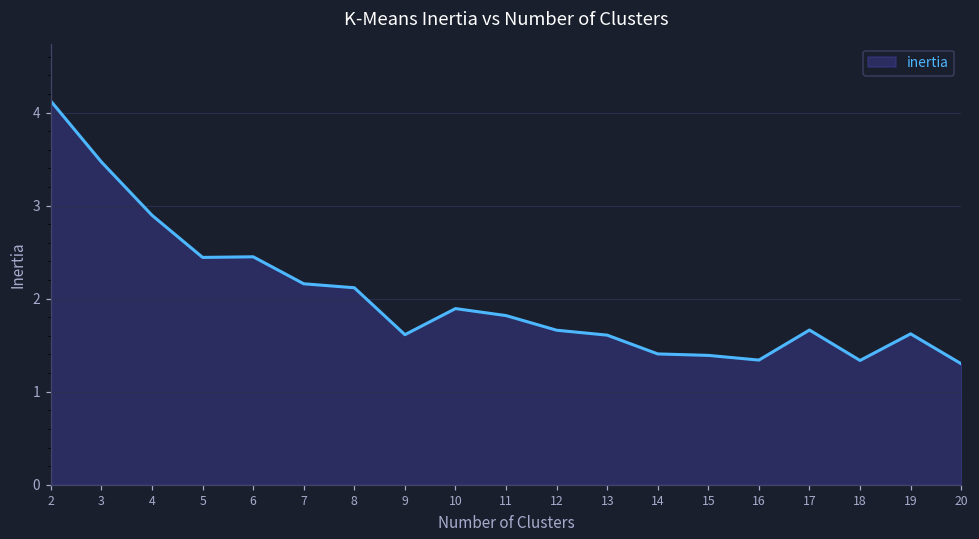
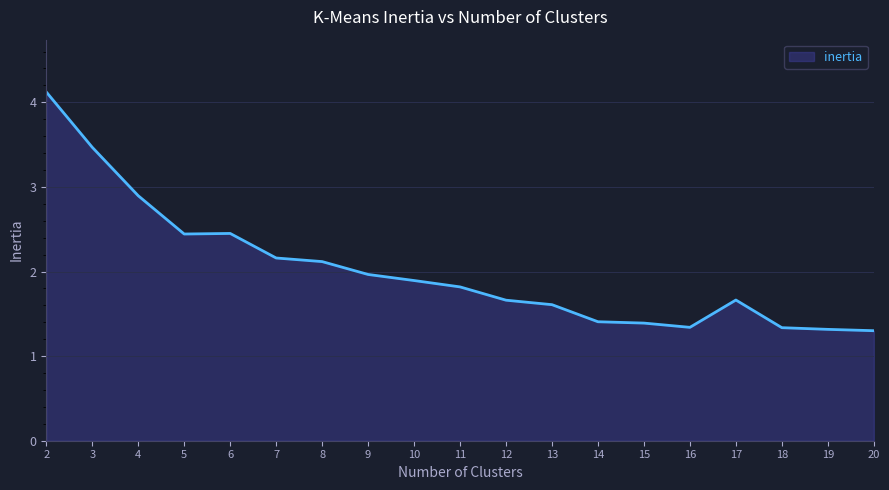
9: 1.6 -> 2.0
19: 1.6 -> 1.3
